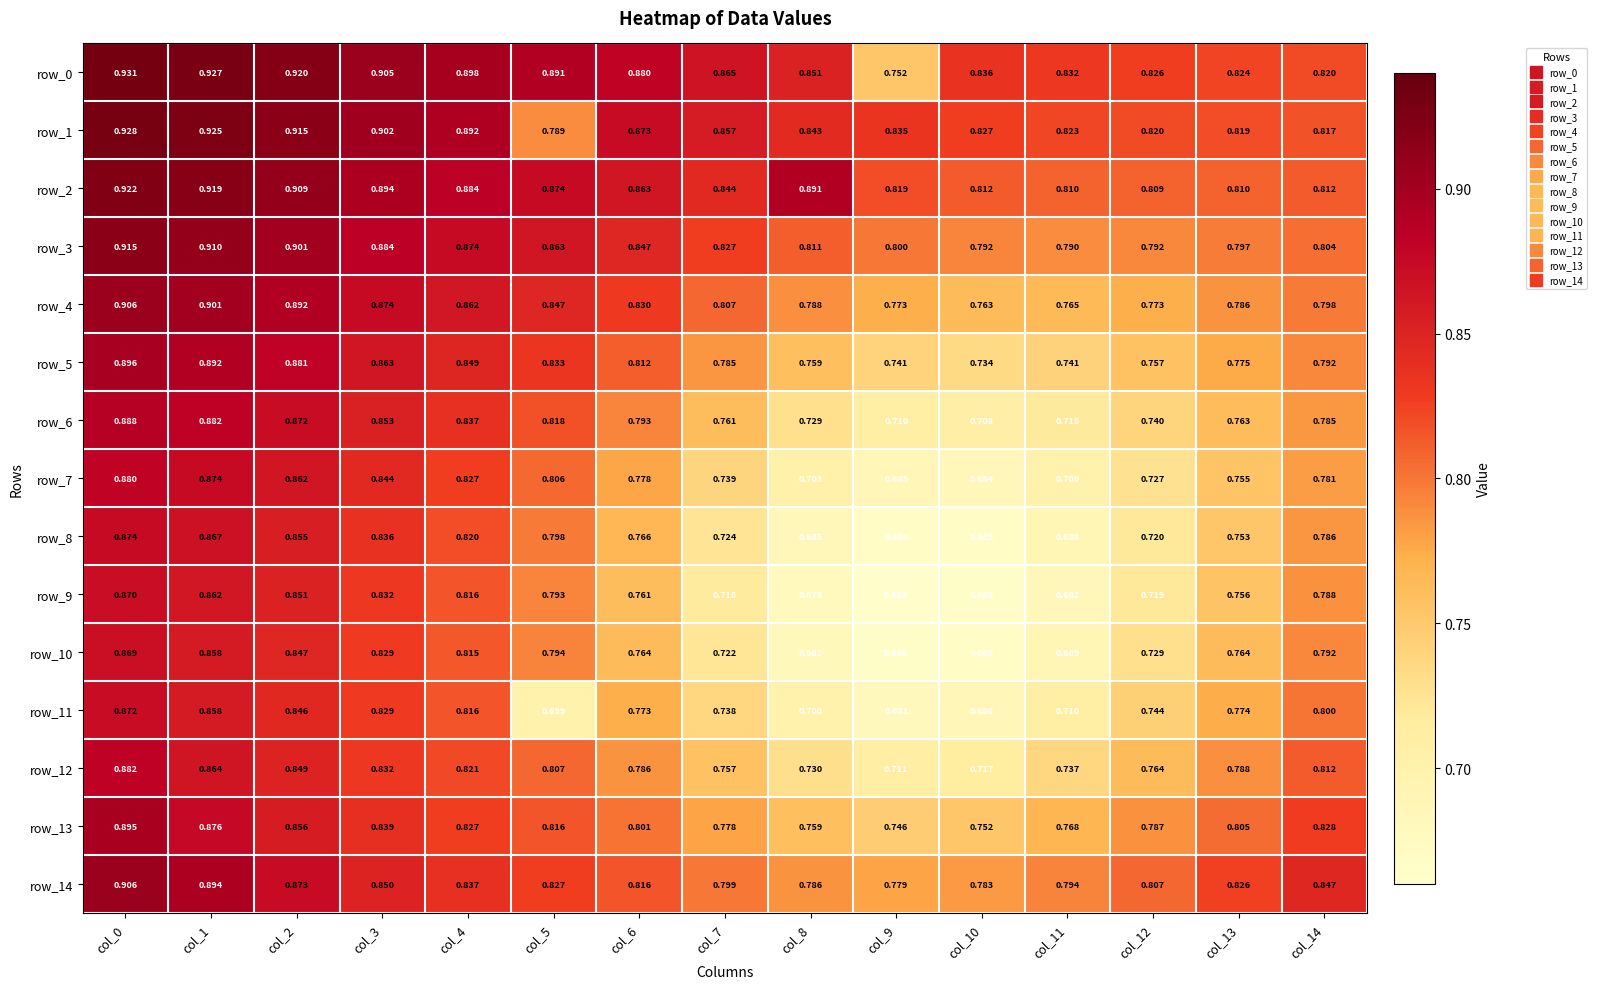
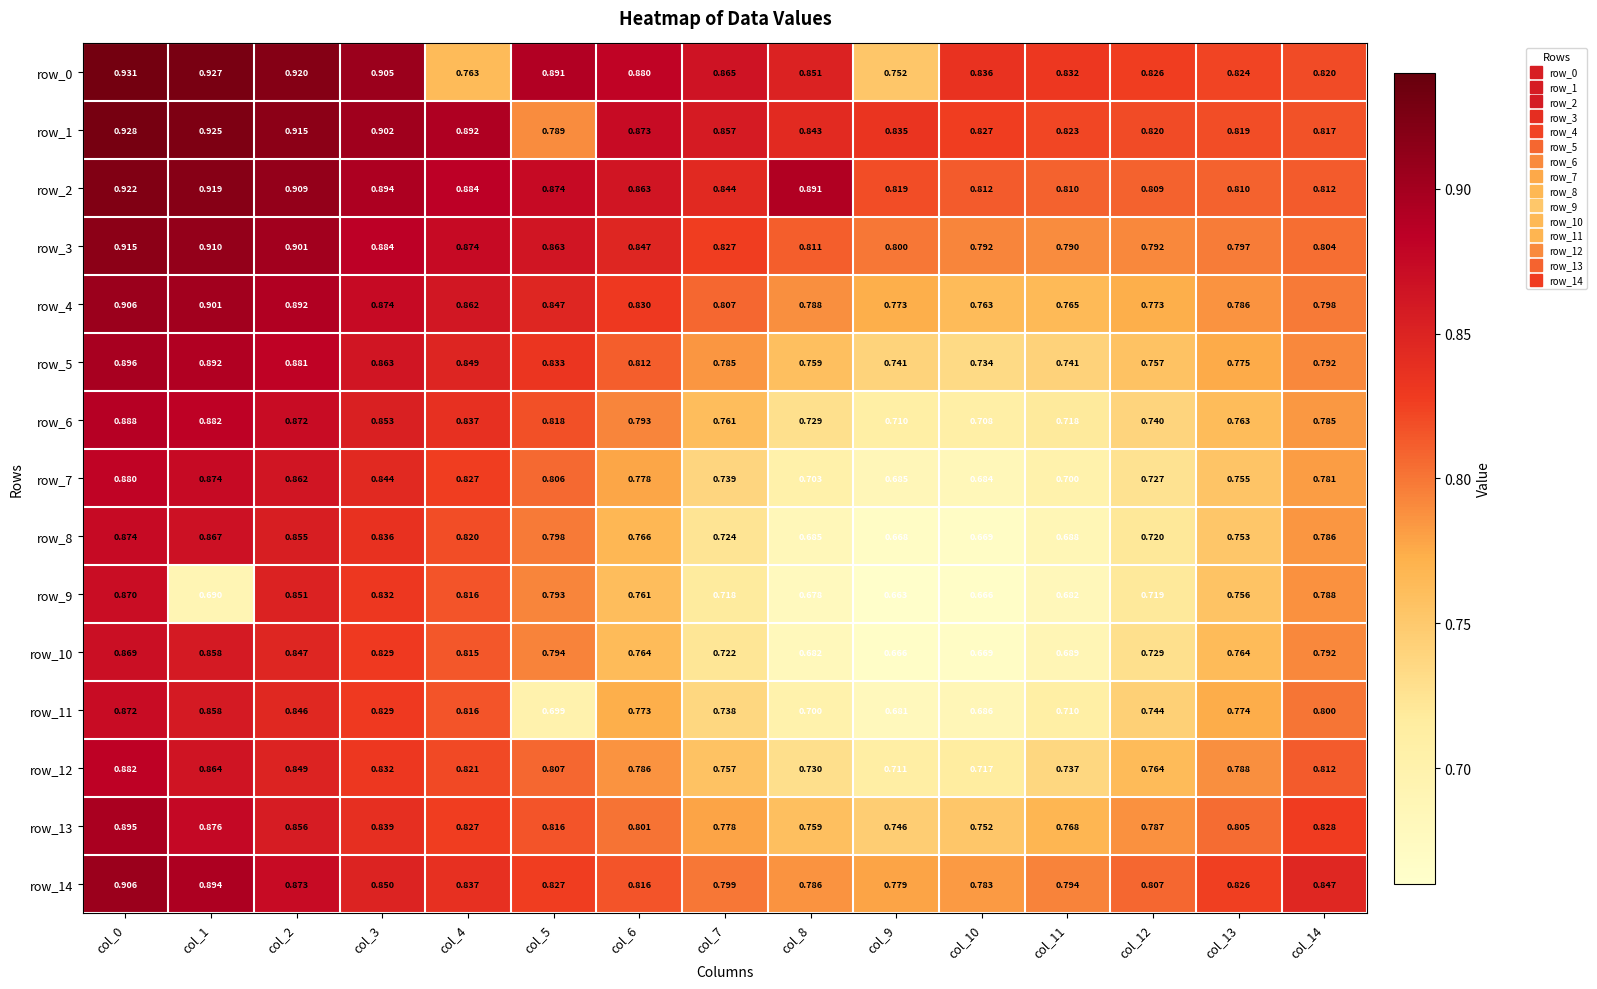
row_0, col_4: 0.898 -> 0.763
row_9, col_1: 0.862 -> 0.690
